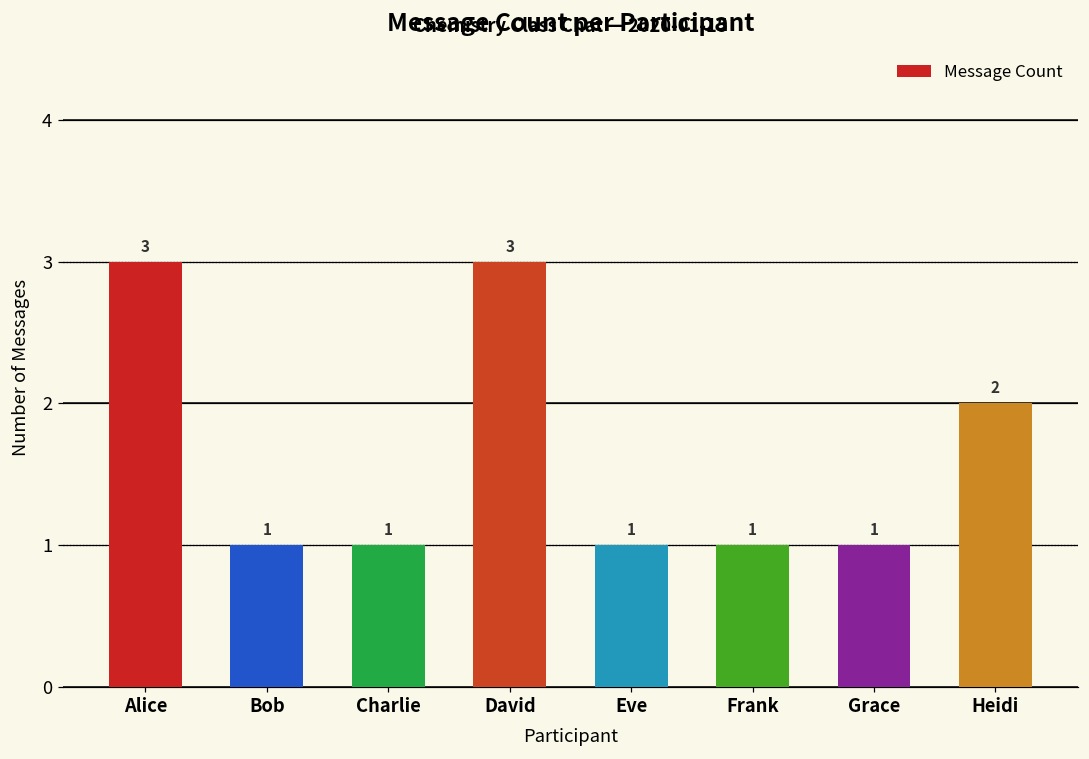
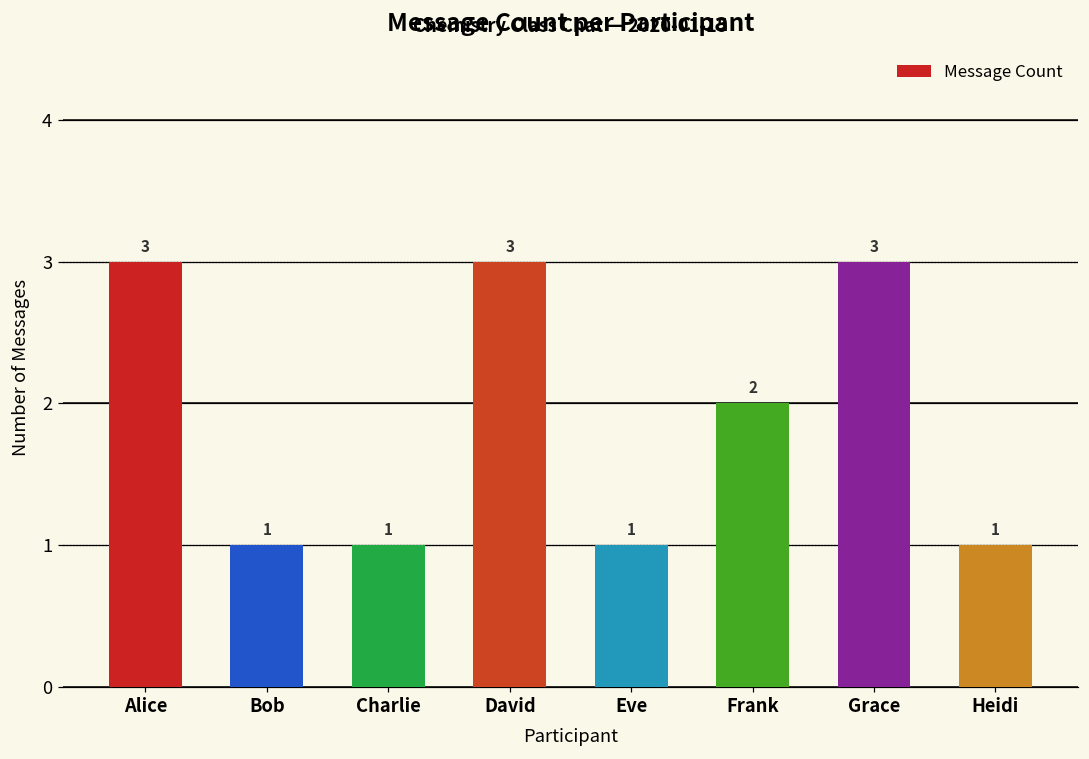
Frank: 1 -> 2
Grace: 1 -> 3
Heidi: 2 -> 1
